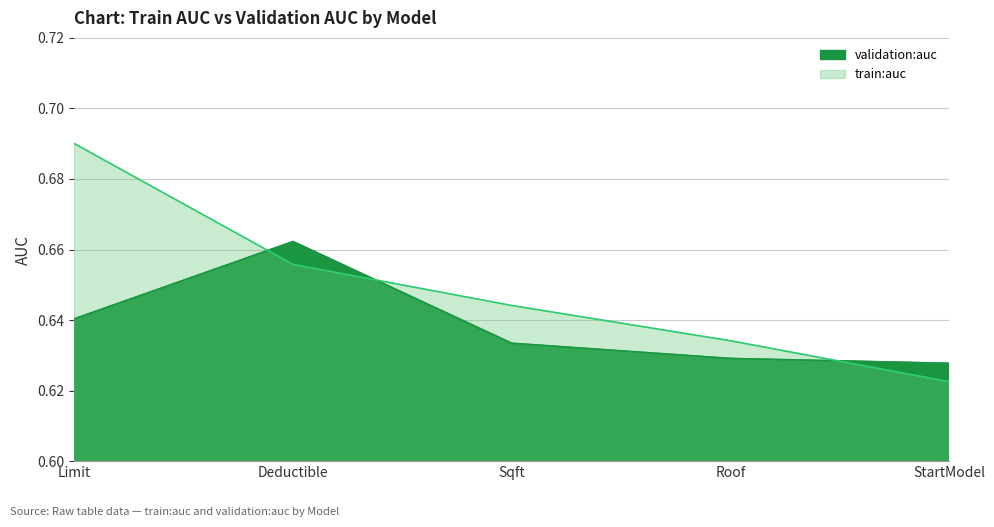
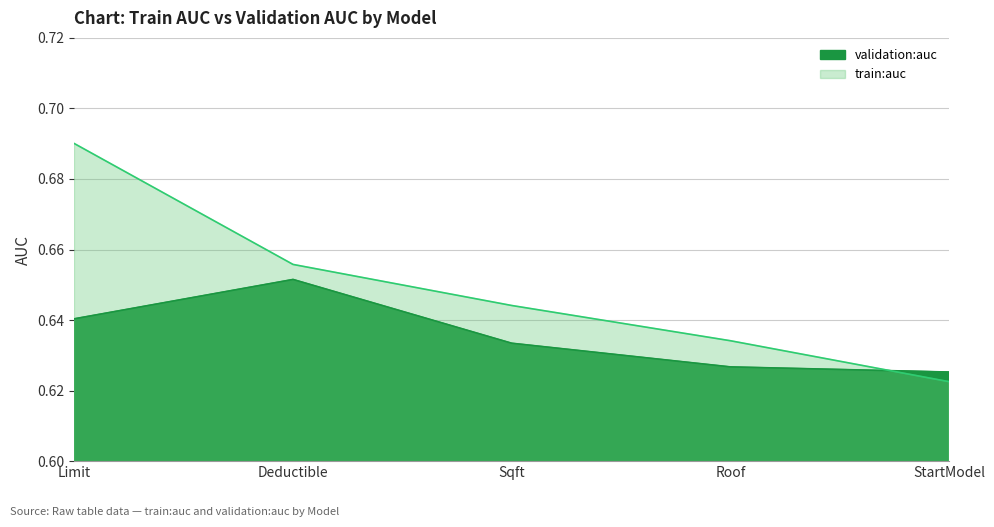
validation:auc, Deductible: 0.662 -> 0.652
validation:auc, Roof: 0.629 -> 0.627
validation:auc, StartModel: 0.628 -> 0.625
